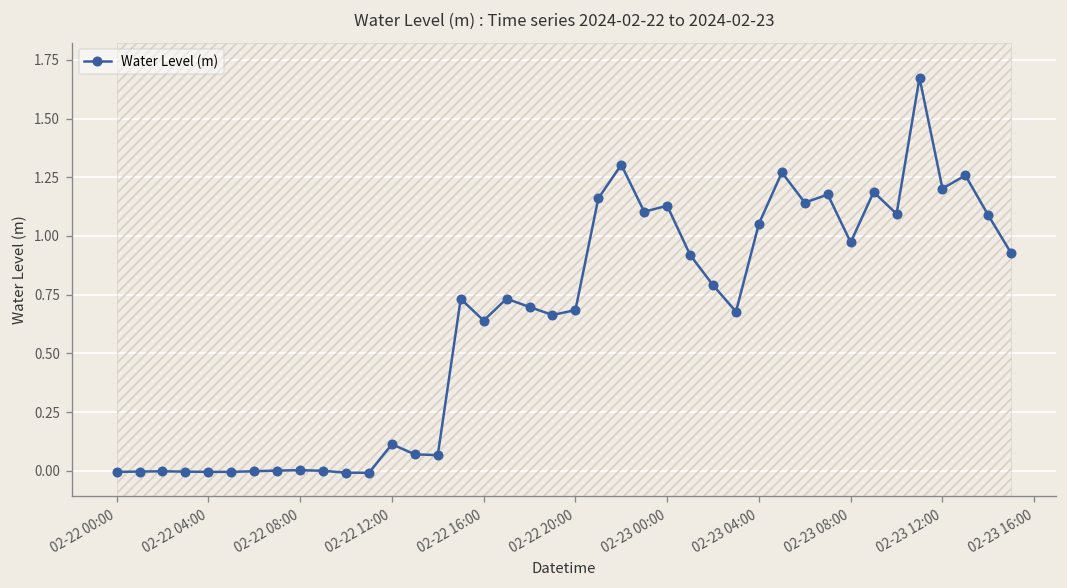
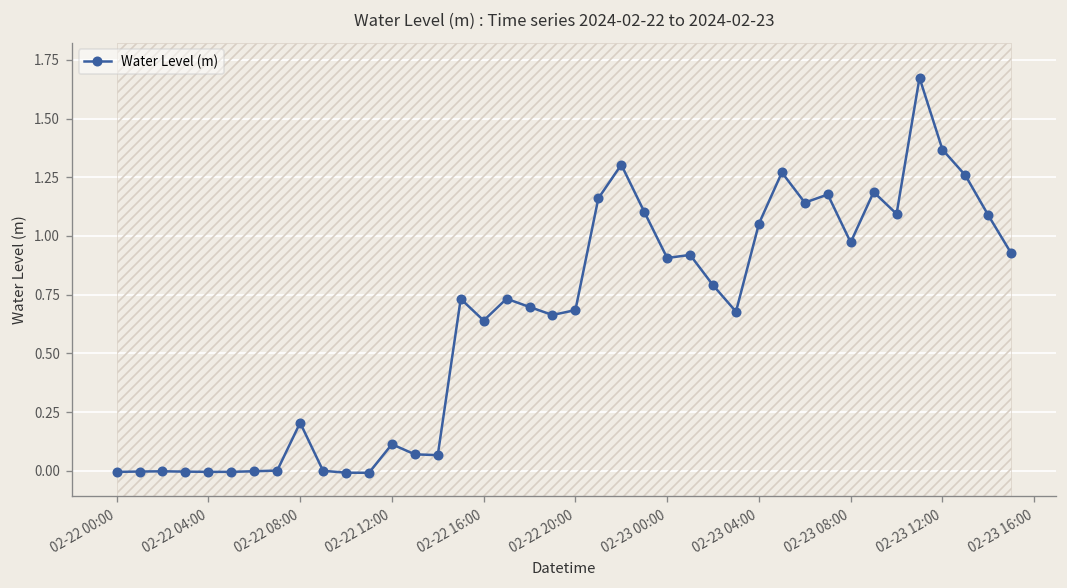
Water Level (m), 02-22 08:00: 0.00 -> 0.20
Water Level (m), 02-23 00:00: 1.13 -> 0.91
Water Level (m), 02-23 12:00: 1.20 -> 1.37
